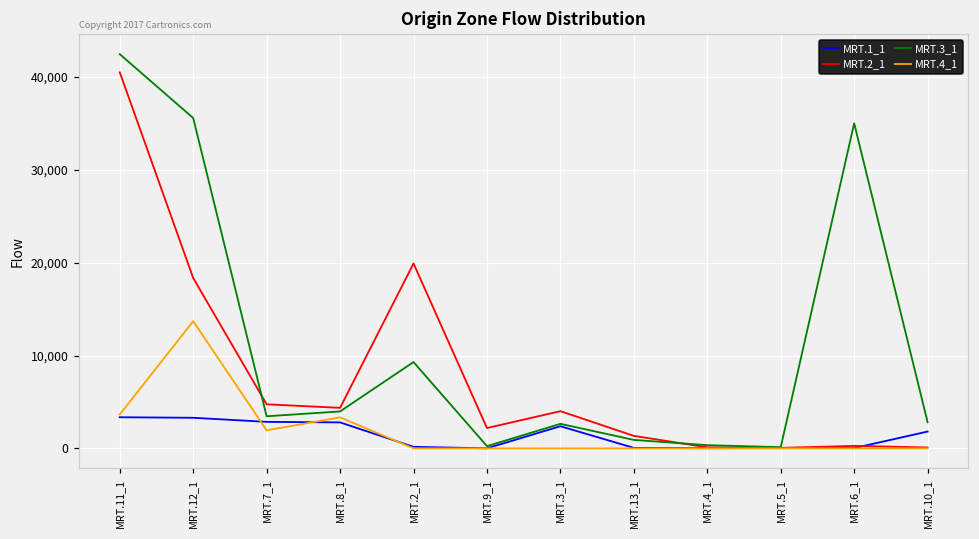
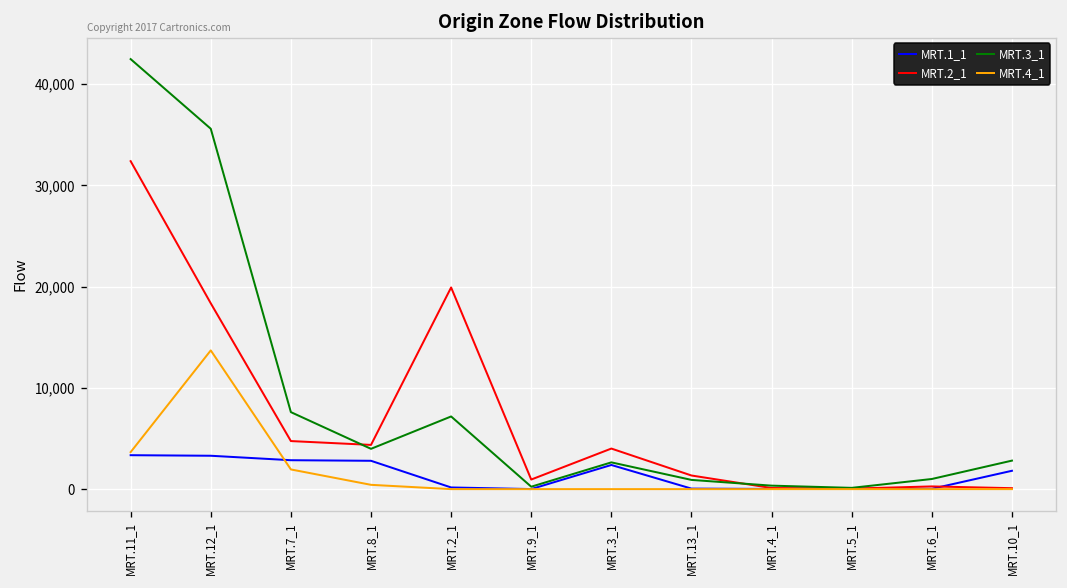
MRT.2_1, MRT.11_1: 41,000 -> 32,000
MRT.3_1, MRT.7_1: 3,000 -> 8,000
MRT.4_1, MRT.8_1: 3,000 -> 0
MRT.3_1, MRT.2_1: 9,000 -> 7,000
MRT.2_1, MRT.9_1: 2,000 -> 1,000
MRT.3_1, MRT.6_1: 35,000 -> 1,000
